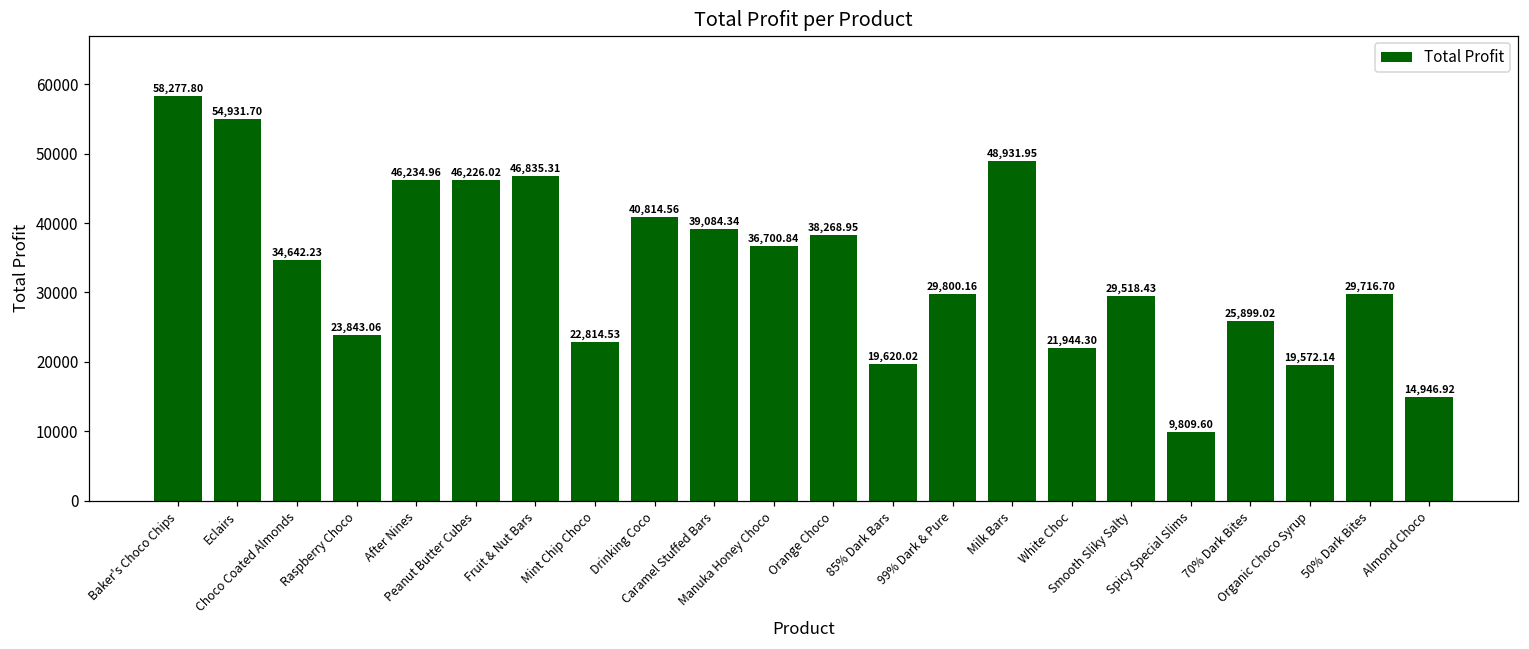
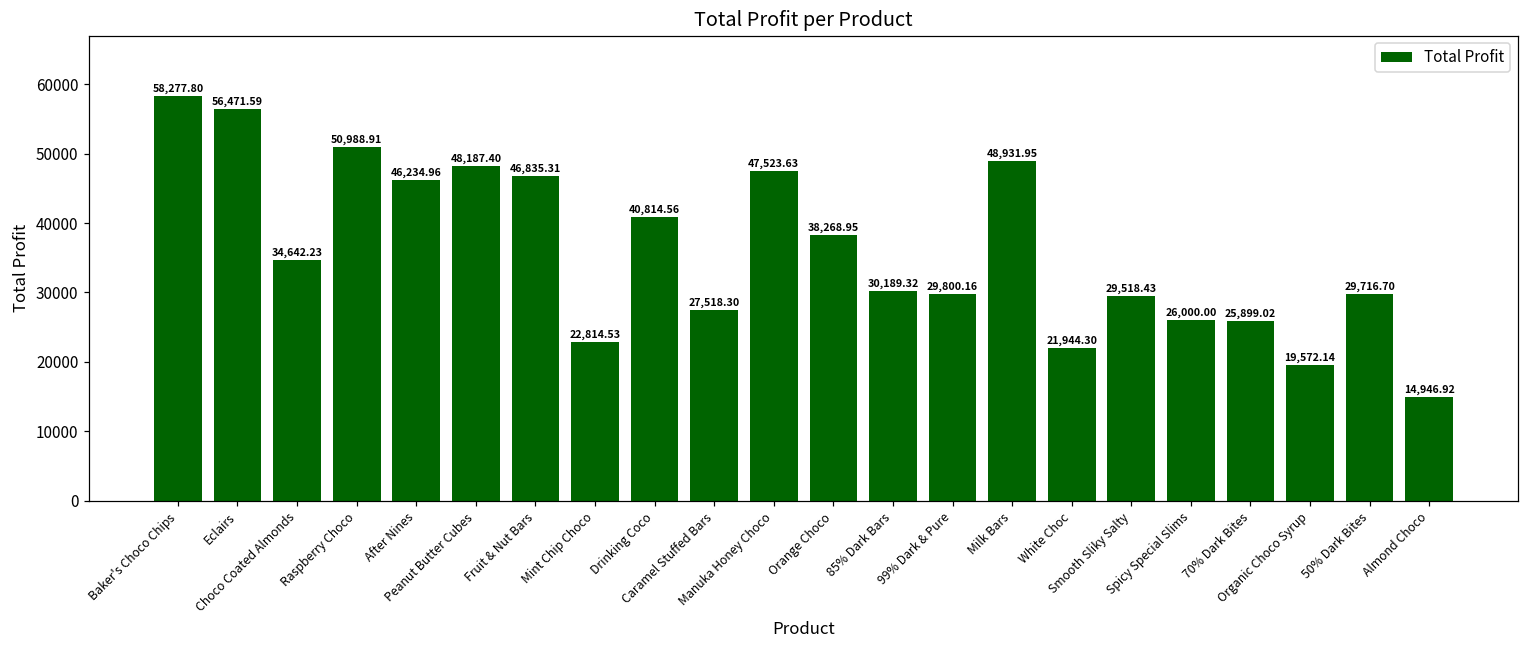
Eclairs: 54,931.70 -> 56,471.59
Raspberry Choco: 23,843.06 -> 50,988.91
Peanut Butter Cubes: 46,226.02 -> 48,187.40
Caramel Stuffed Bars: 39,084.34 -> 27,518.30
Manuka Honey Choco: 36,700.84 -> 47,523.63
85% Dark Bars: 19,620.02 -> 30,189.32
Spicy Special Slims: 9,809.60 -> 26,000.00
